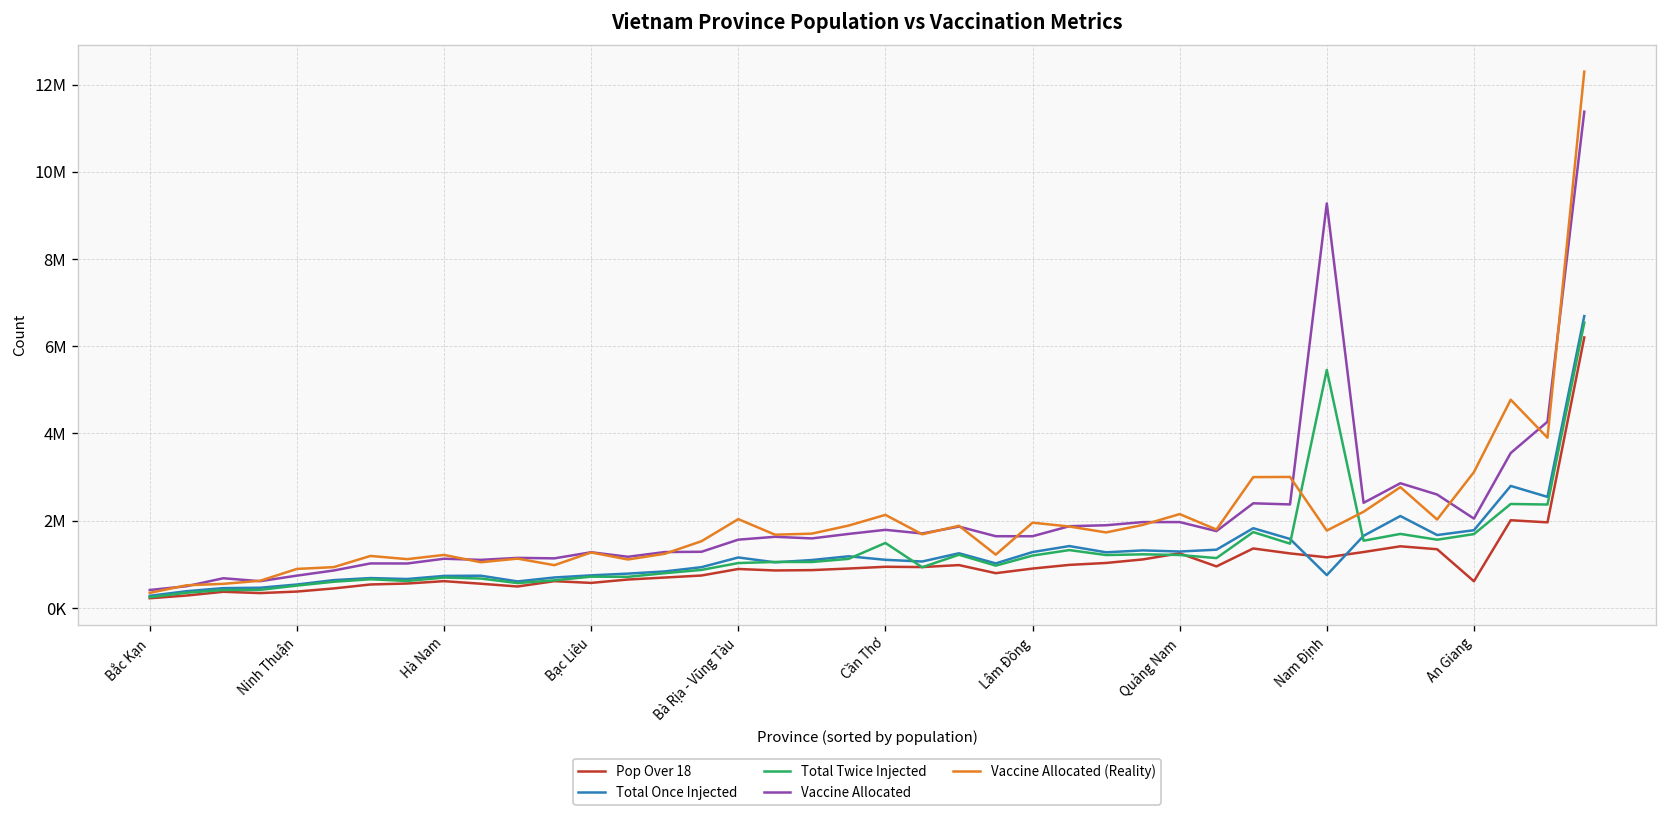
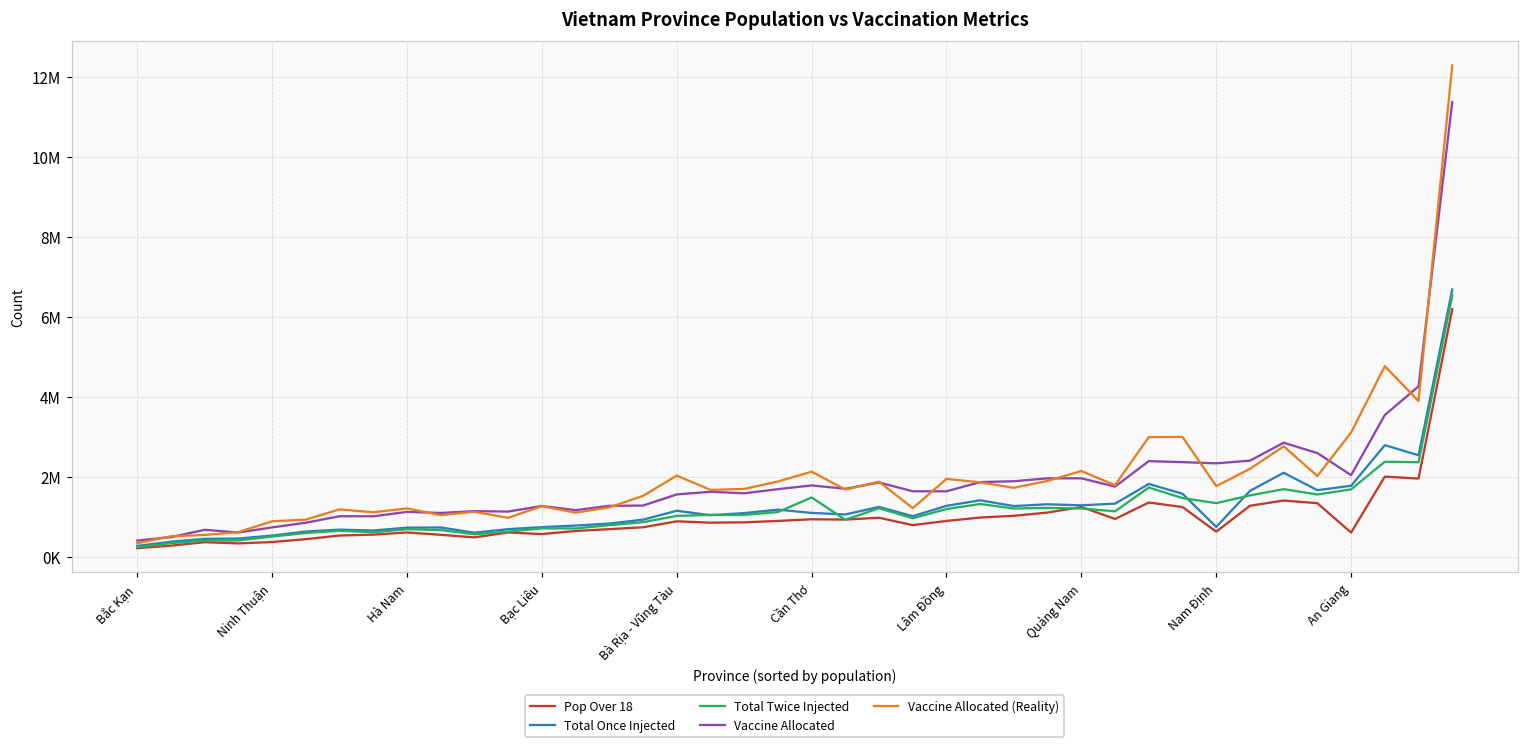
Pop Over 18, Nam Định: 1200000 -> 600000
Total Twice Injected, Nam Định: 5500000 -> 1300000
Vaccine Allocated, Nam Định: 9300000 -> 2300000
